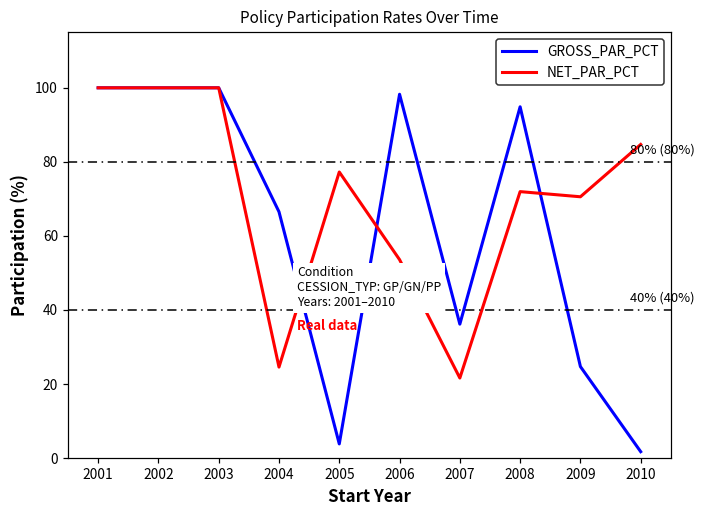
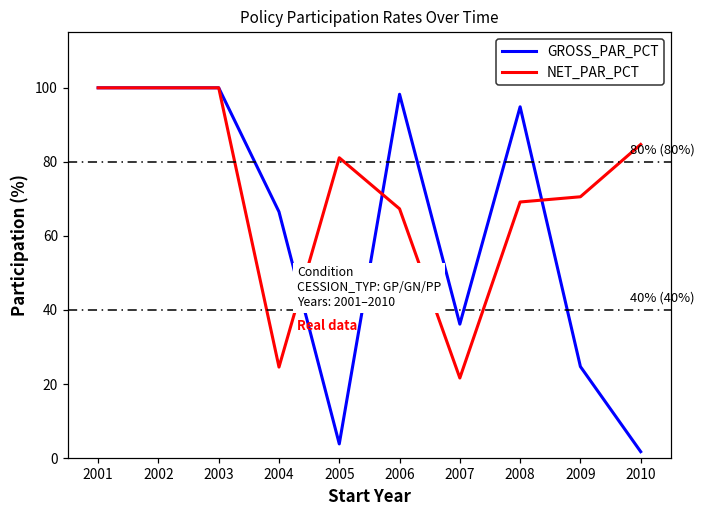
NET_PAR_PCT, 2005: 77 -> 81
NET_PAR_PCT, 2006: 54 -> 67
NET_PAR_PCT, 2008: 72 -> 69
